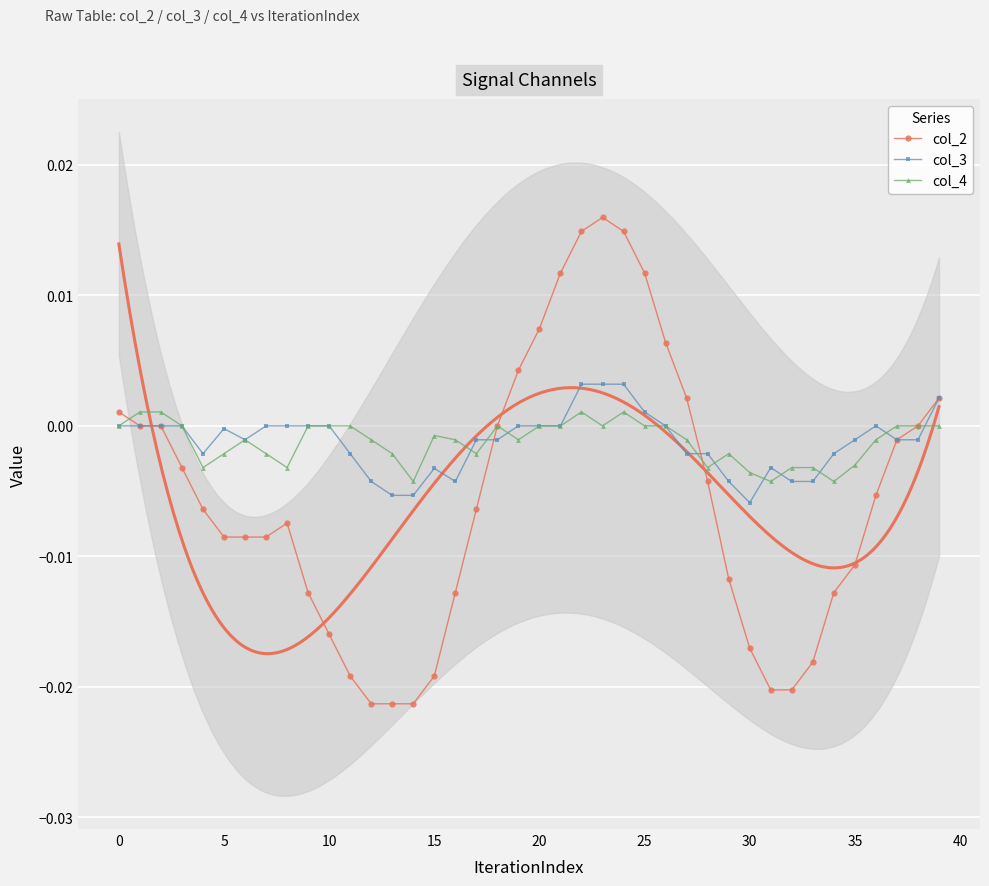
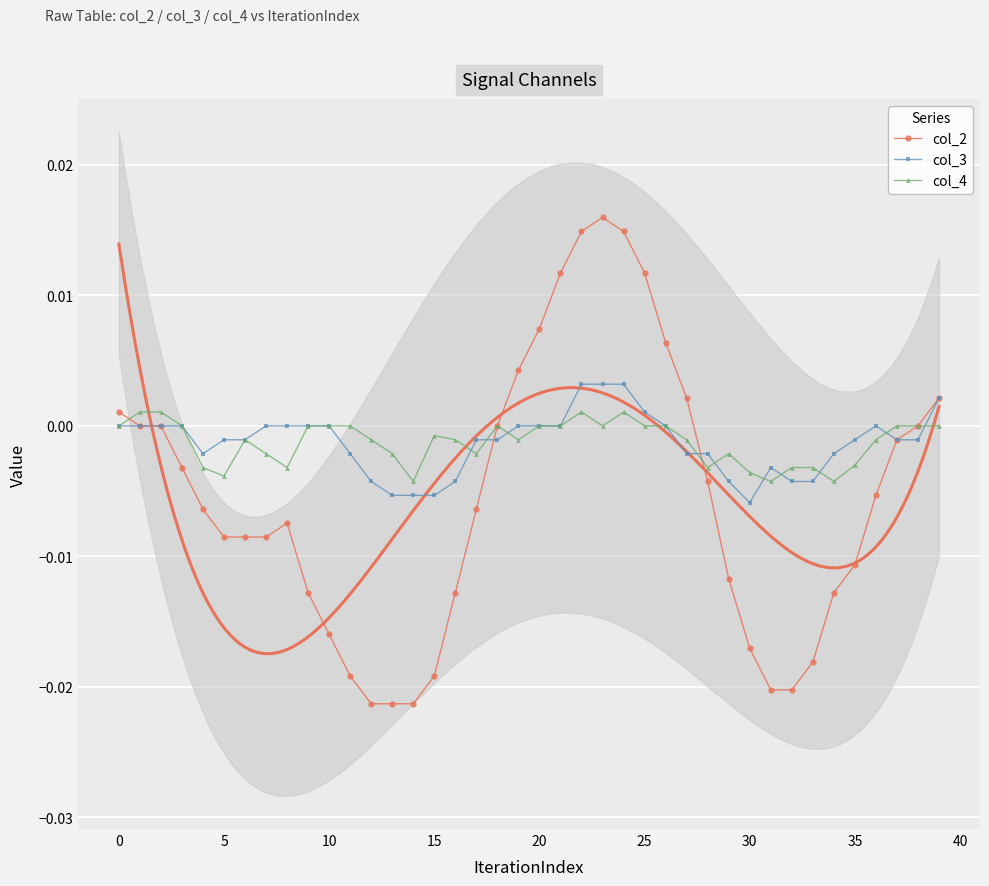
col_3, 5: -0.0002 -> -0.0011
col_4, 5: -0.0021 -> -0.0039
col_3, 15: -0.0033 -> -0.0053
